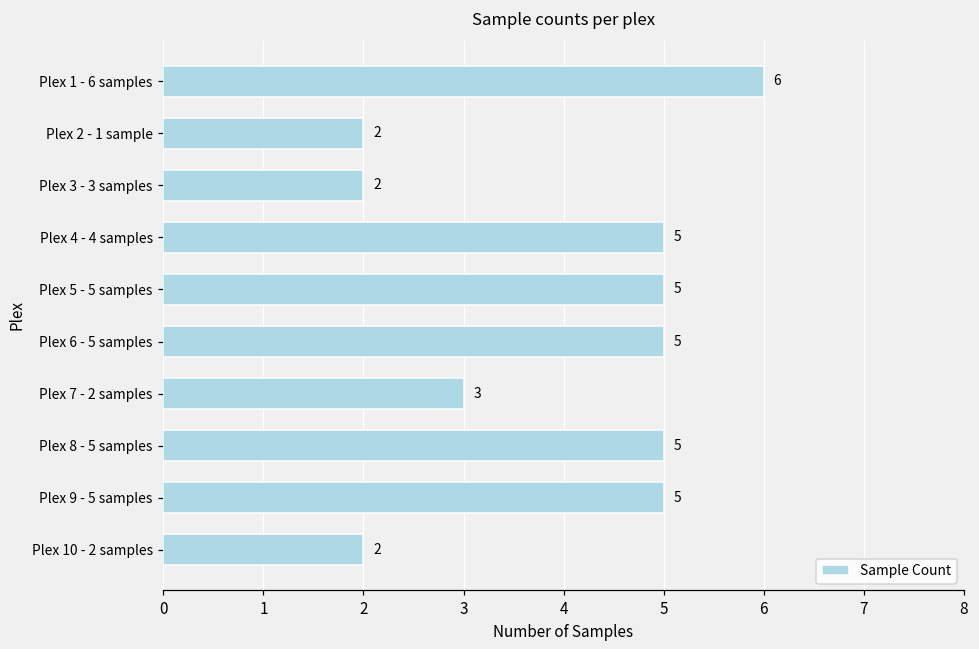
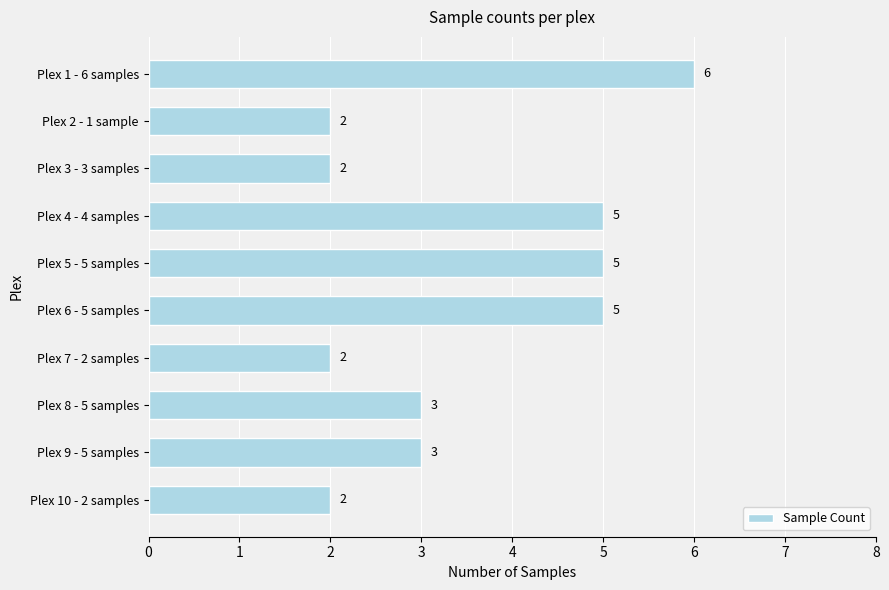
Plex 7 - 2 samples: 3 -> 2
Plex 8 - 5 samples: 5 -> 3
Plex 9 - 5 samples: 5 -> 3
